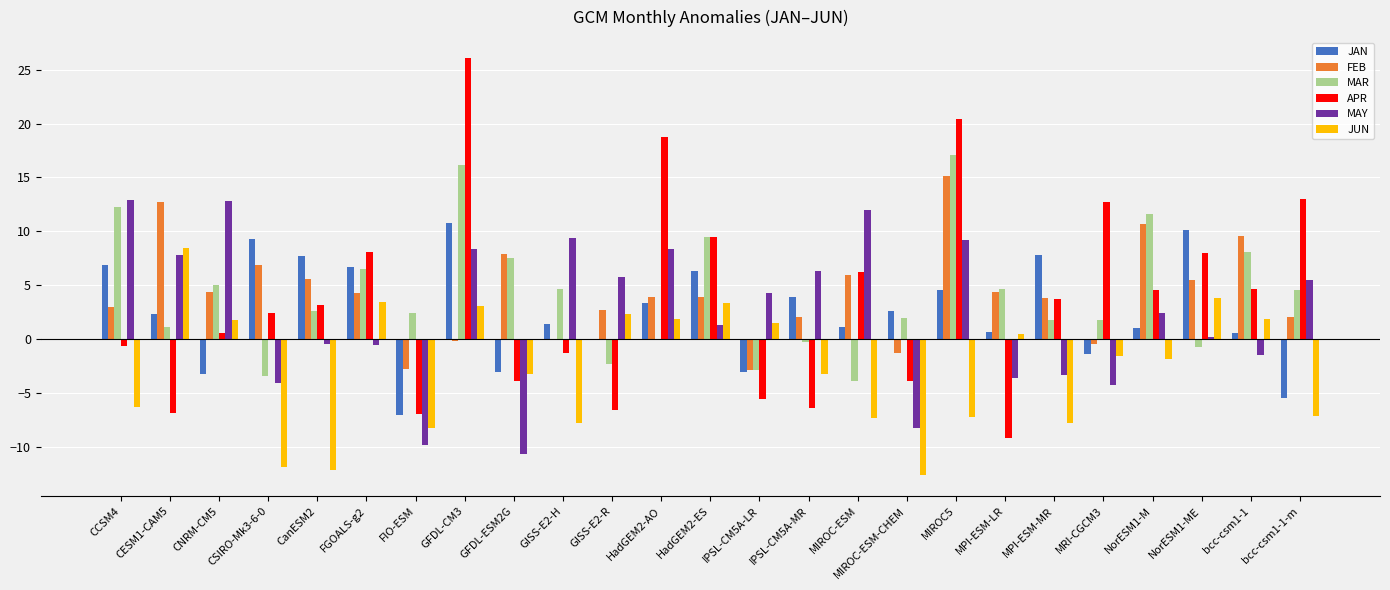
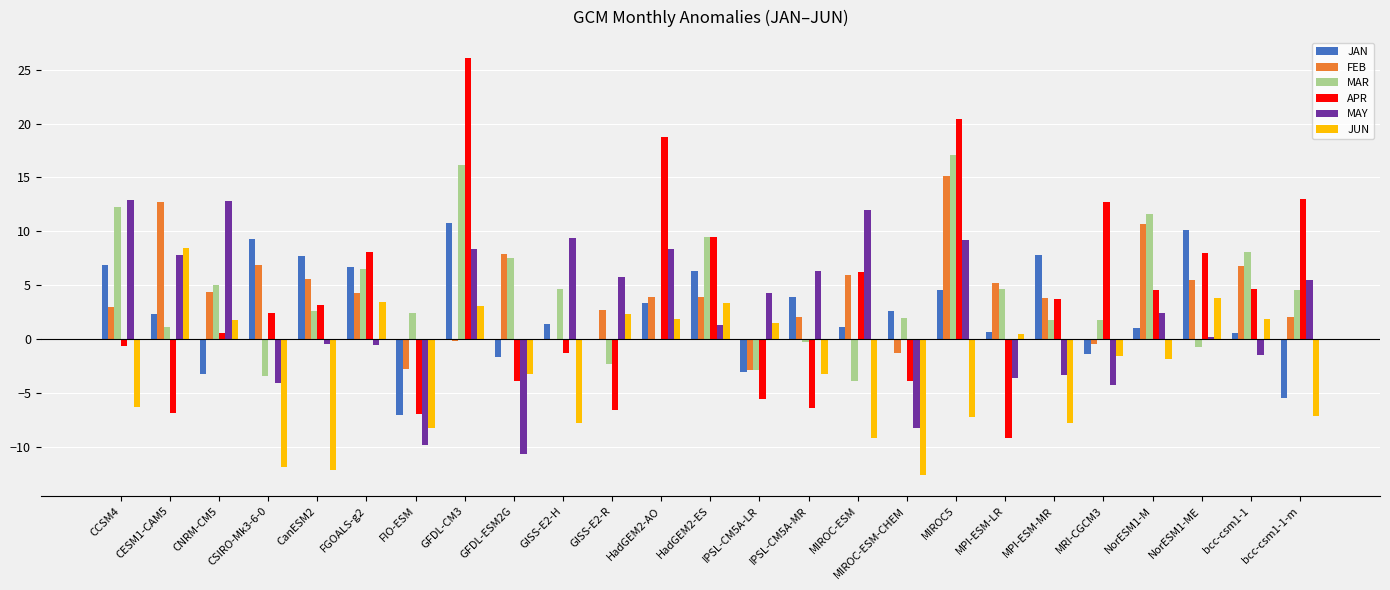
JAN, GFDL-ESM2G: -3.0 -> -1.6
JUN, MIROC-ESM: -7.3 -> -9.2
FEB, MPI-ESM-LR: 4.4 -> 5.2
FEB, bcc-csm1-1: 9.5 -> 6.8
